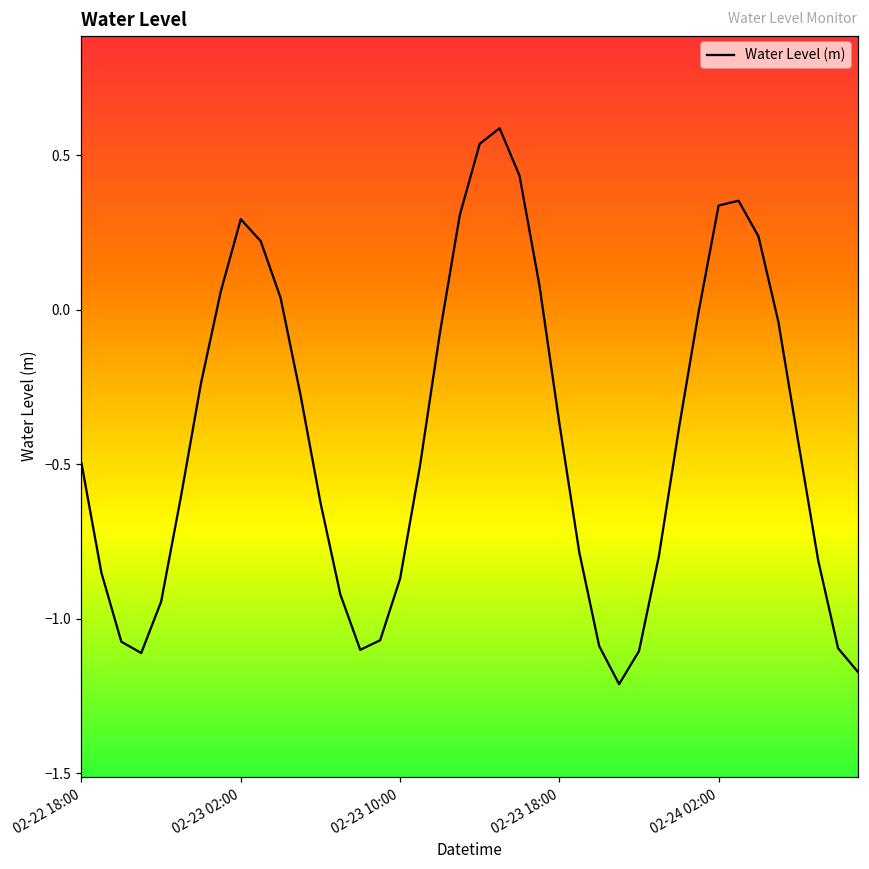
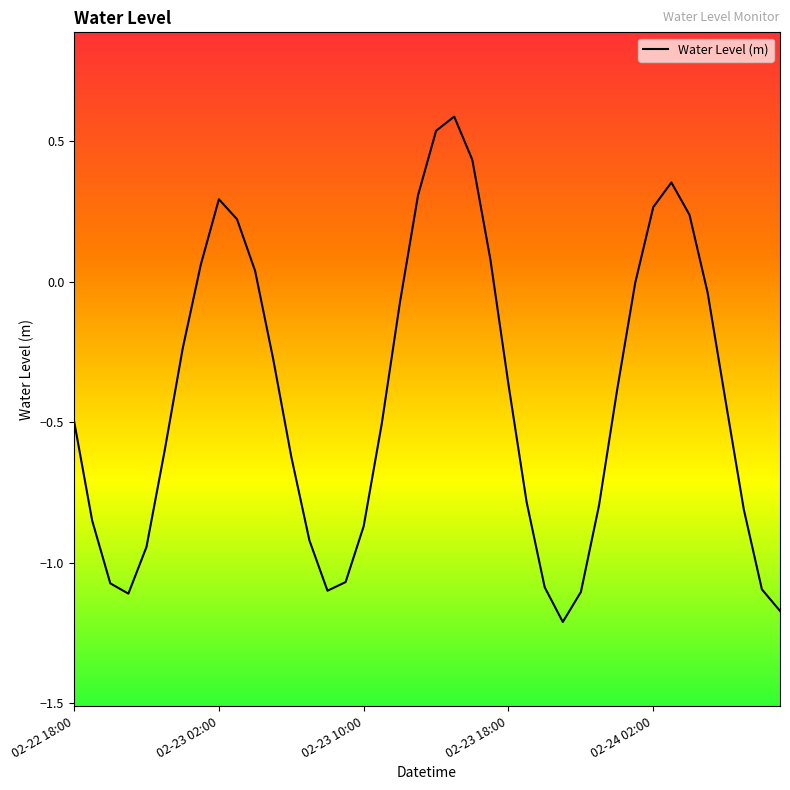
02-24 02:00: 0.34 -> 0.27
